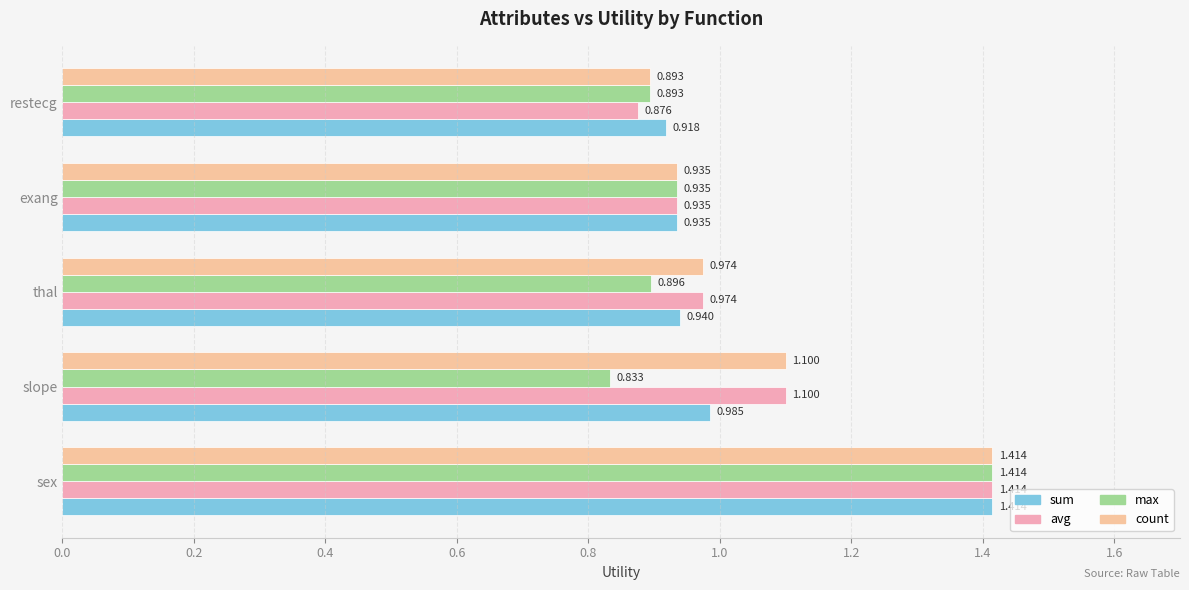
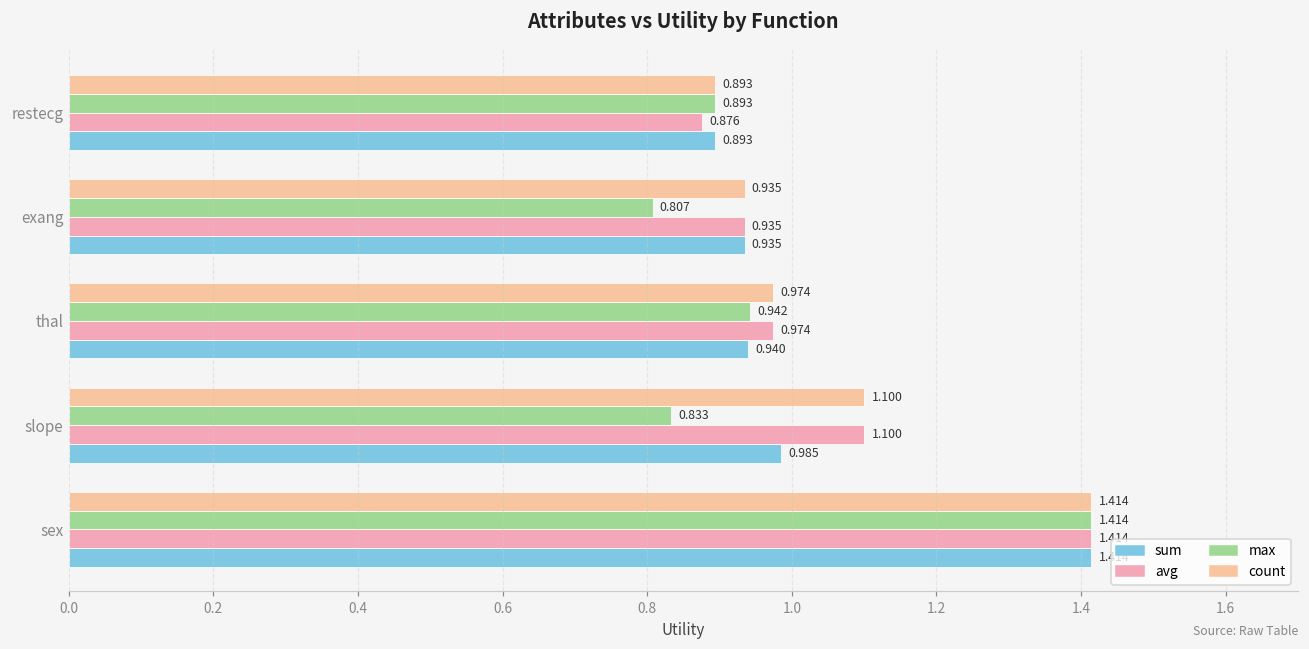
sum, restecg: 0.918 -> 0.893
max, exang: 0.935 -> 0.807
max, thal: 0.896 -> 0.942
